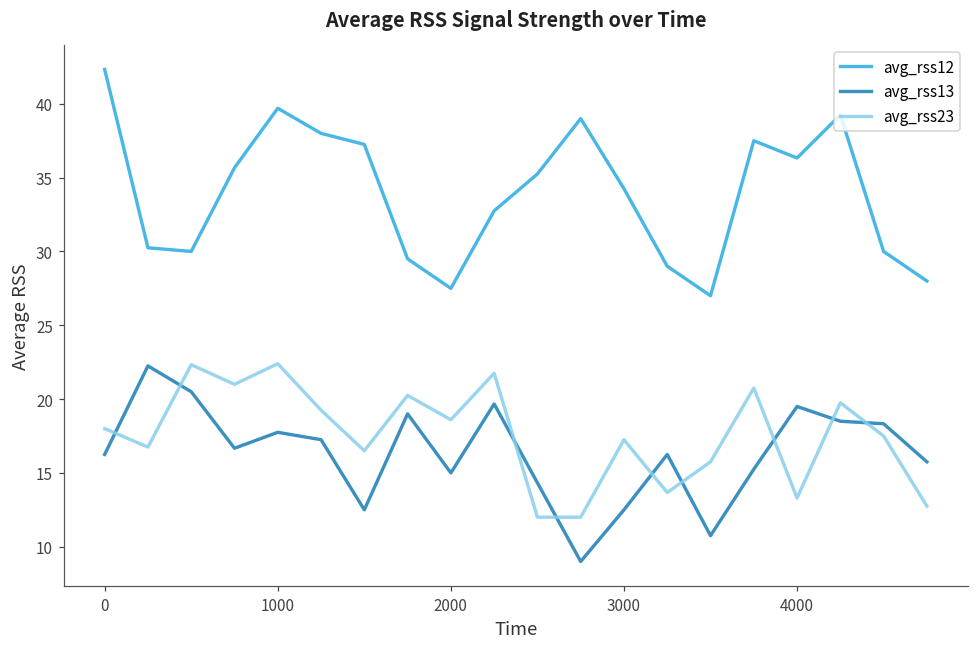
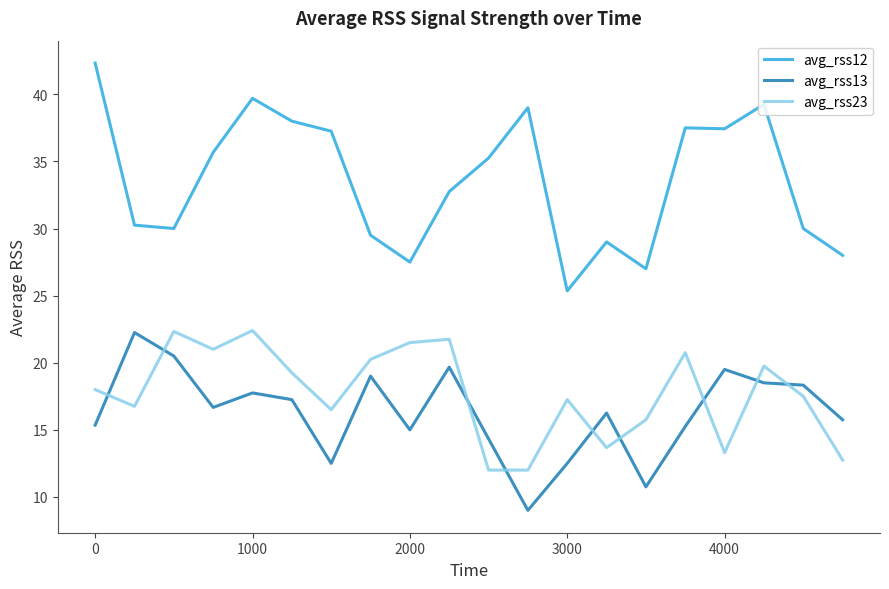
avg_rss13, 0: 16.3 -> 15.4
avg_rss23, 2000: 18.6 -> 21.5
avg_rss12, 3000: 34.3 -> 25.4
avg_rss12, 4000: 36.3 -> 37.4
